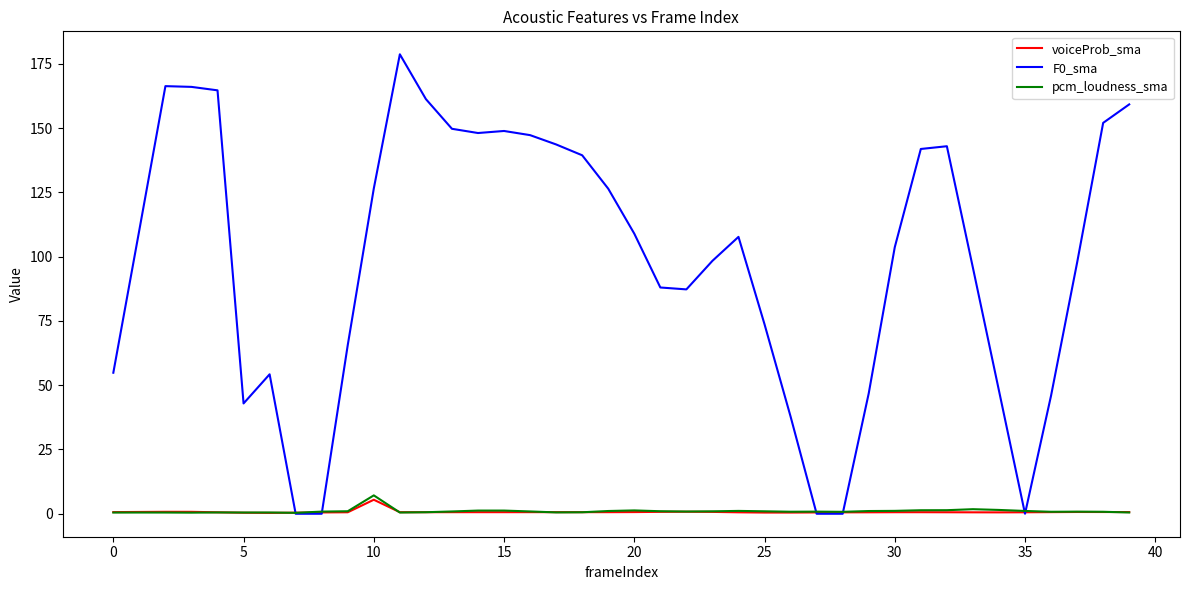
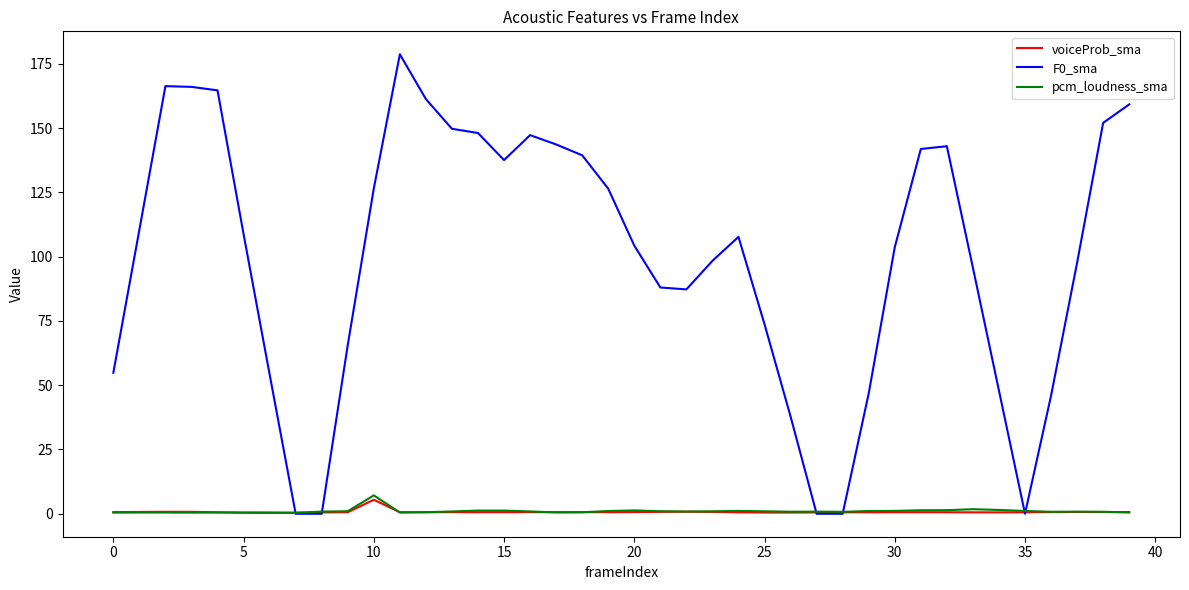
F0_sma, 5: 43 -> 109
F0_sma, 15: 149 -> 138
F0_sma, 20: 109 -> 104
